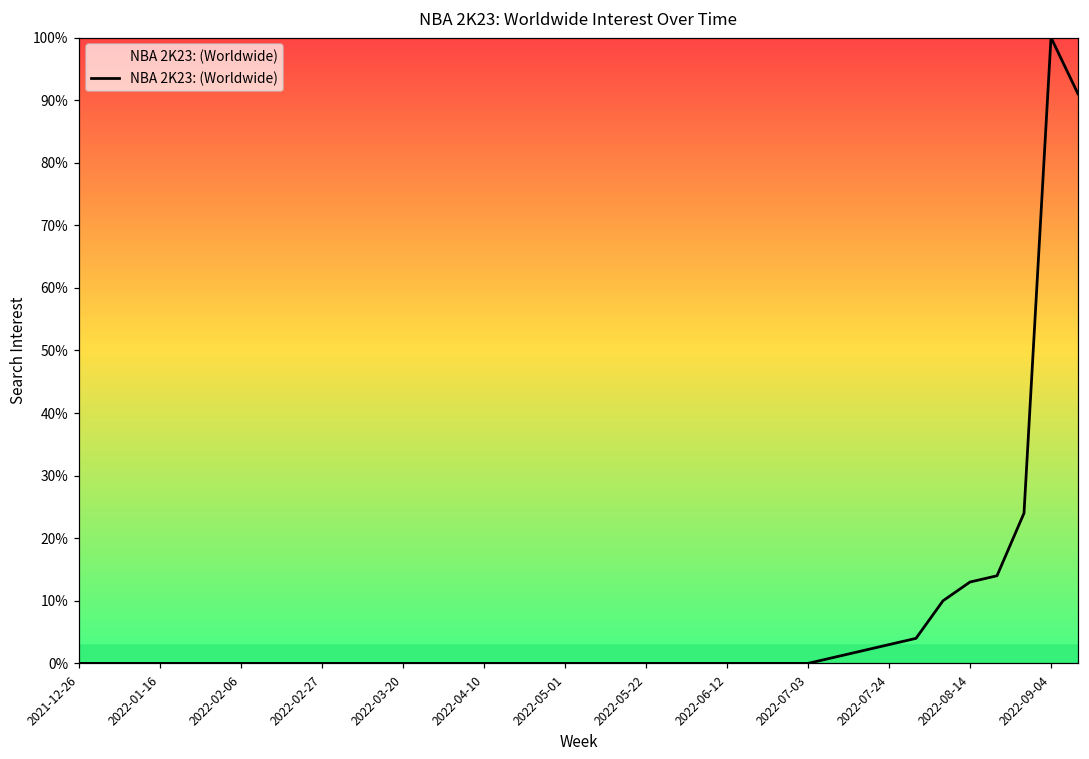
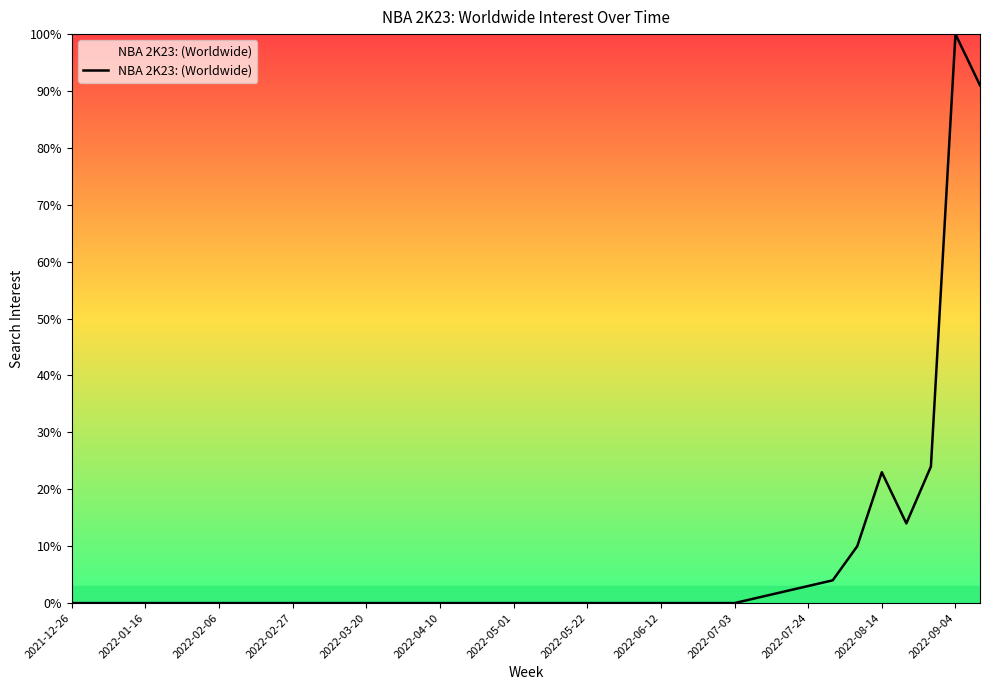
2022-08-14: 13% -> 23%
